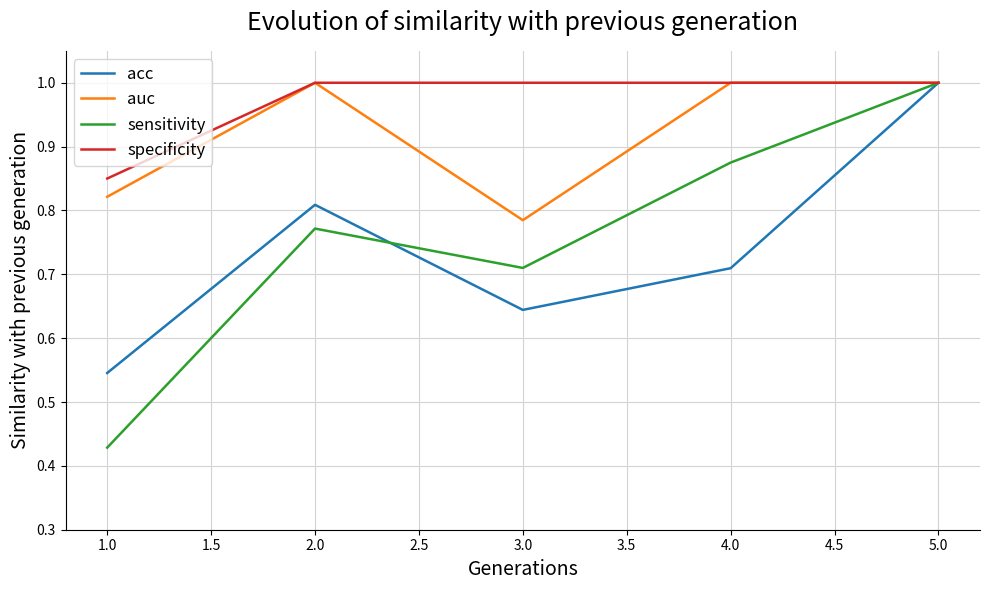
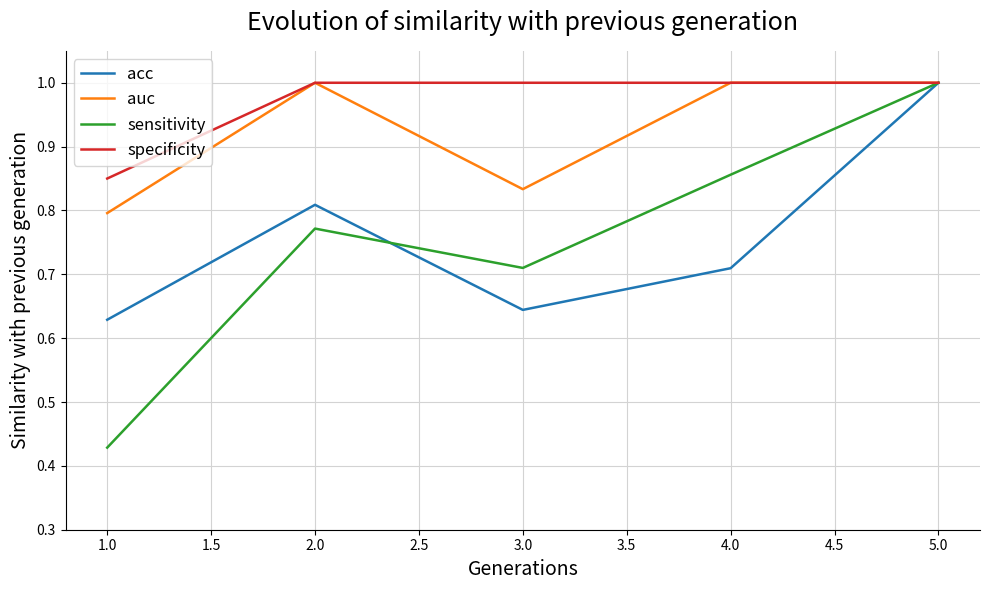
acc, 1.0: 0.55 -> 0.63
auc, 1.0: 0.82 -> 0.80
auc, 3.0: 0.78 -> 0.83
sensitivity, 4.0: 0.88 -> 0.86
